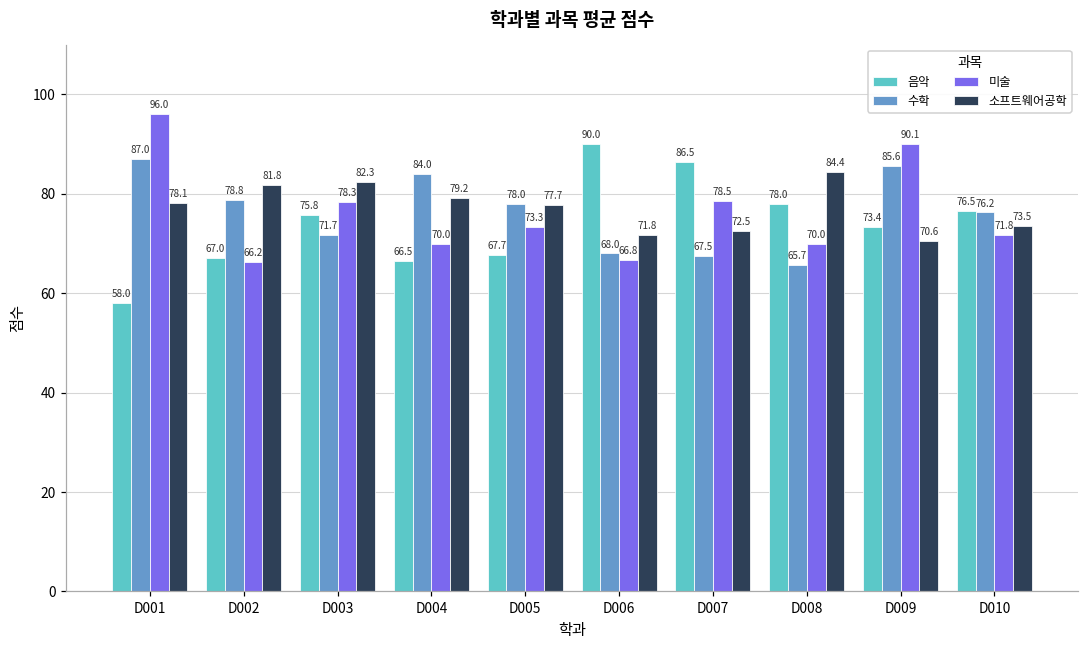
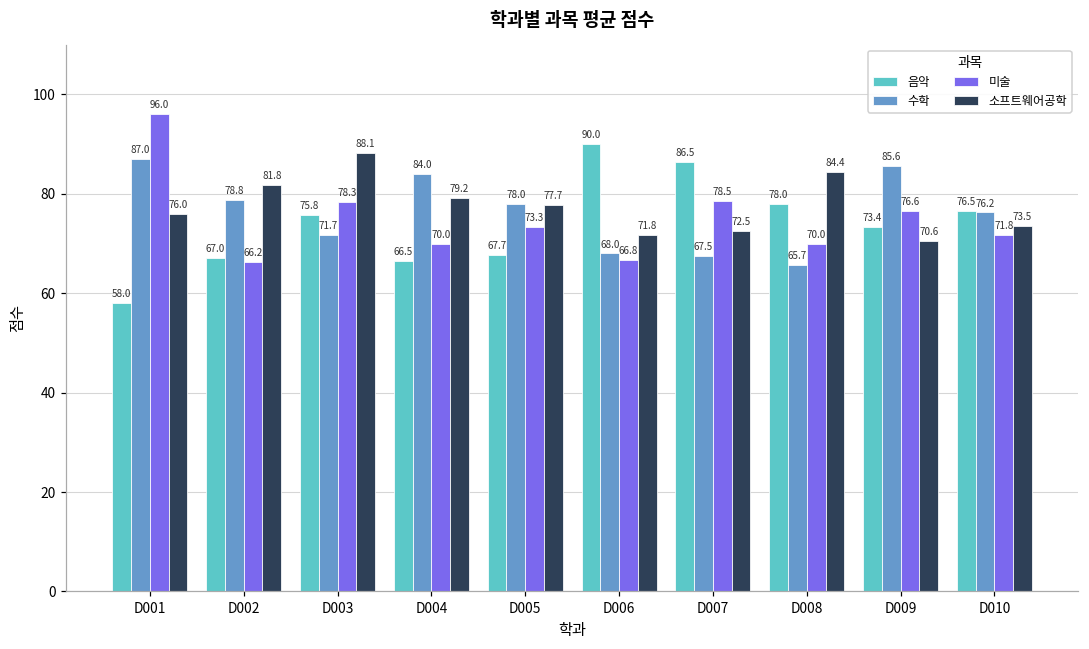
소프트웨어공학, D001: 78.1 -> 76.0
소프트웨어공학, D003: 82.3 -> 88.1
미술, D009: 90.1 -> 76.6
